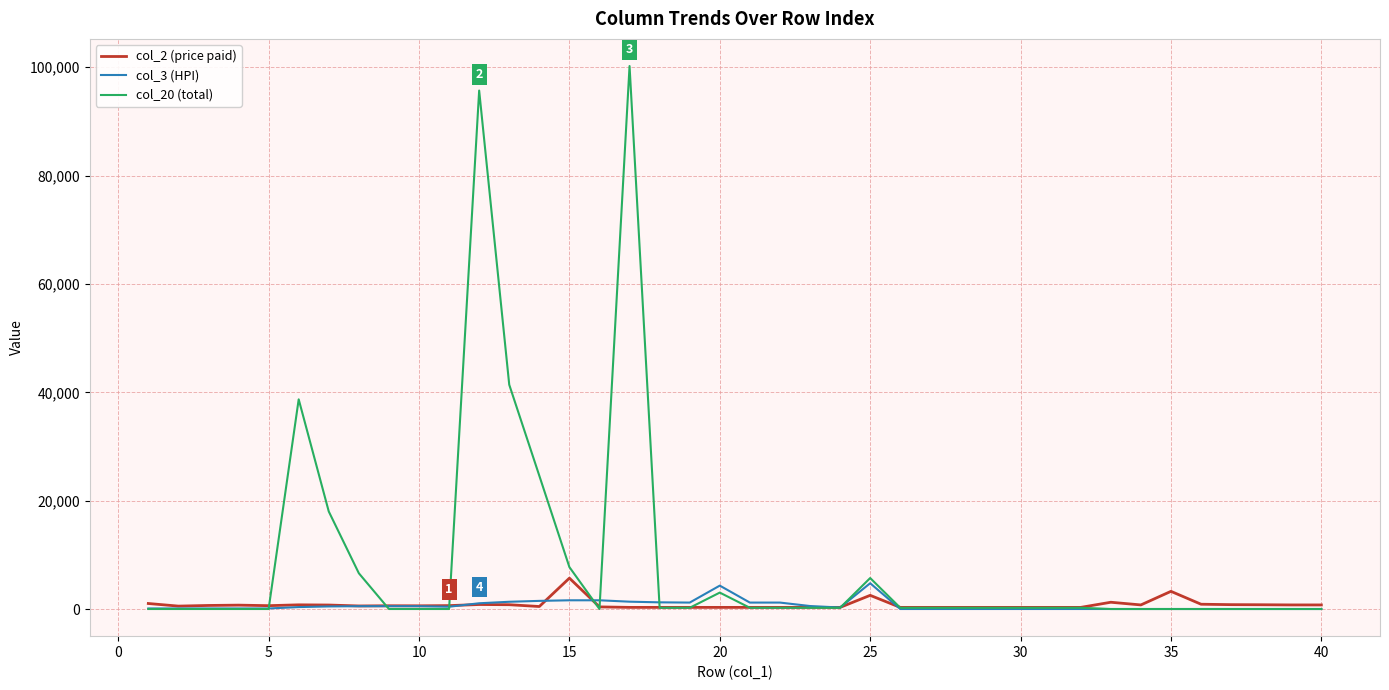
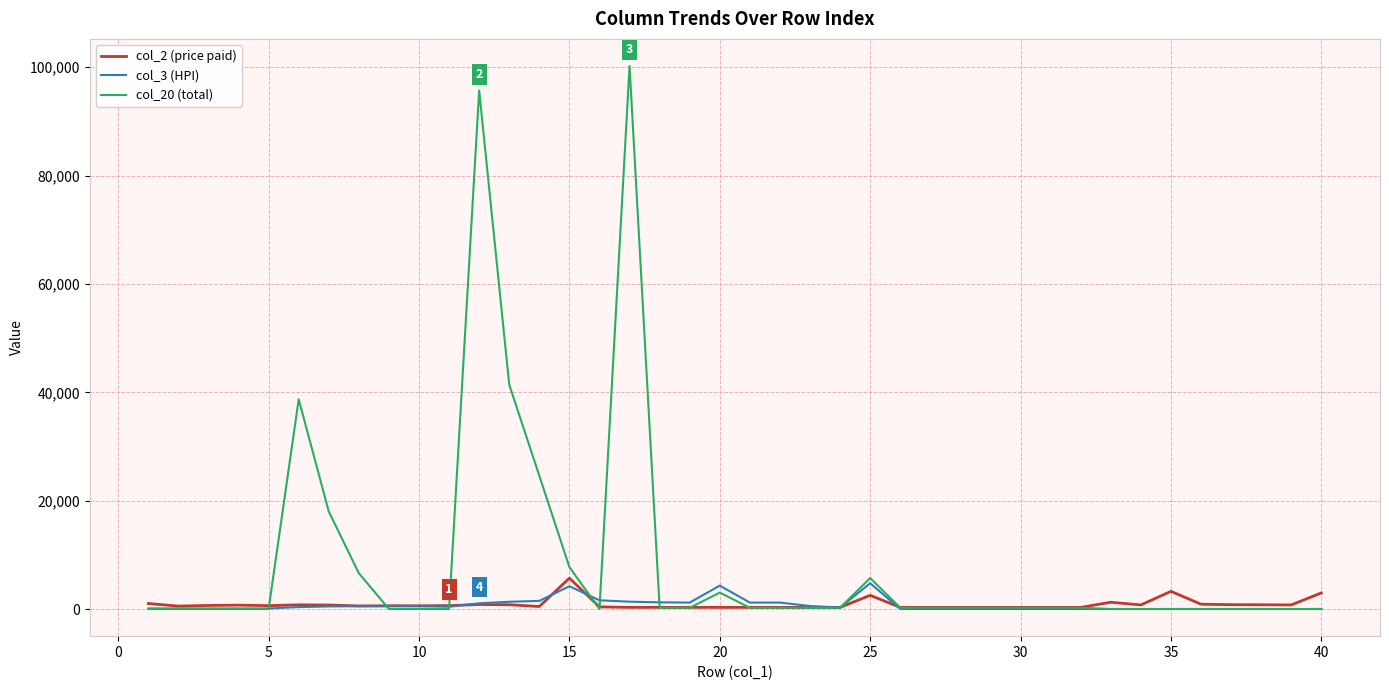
col_3 (HPI), 15: 2,000 -> 4,000
col_2 (price paid), 40: 1,000 -> 3,000
